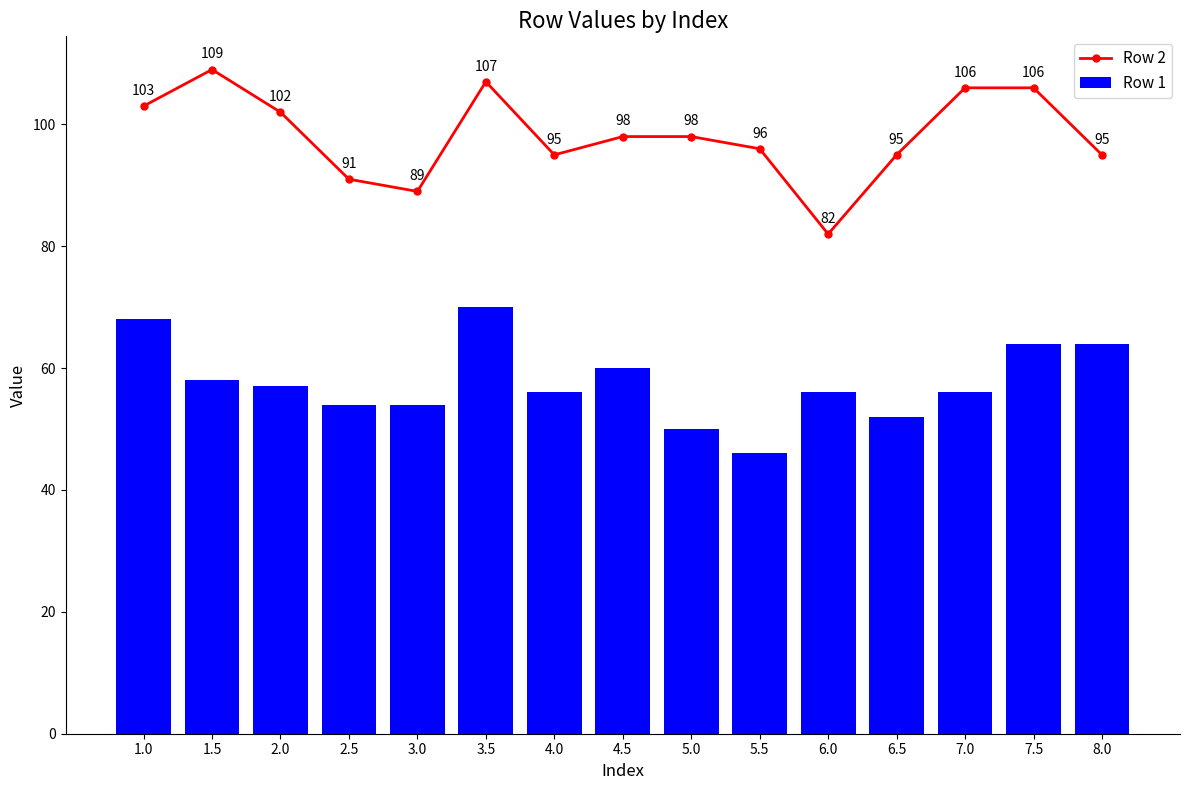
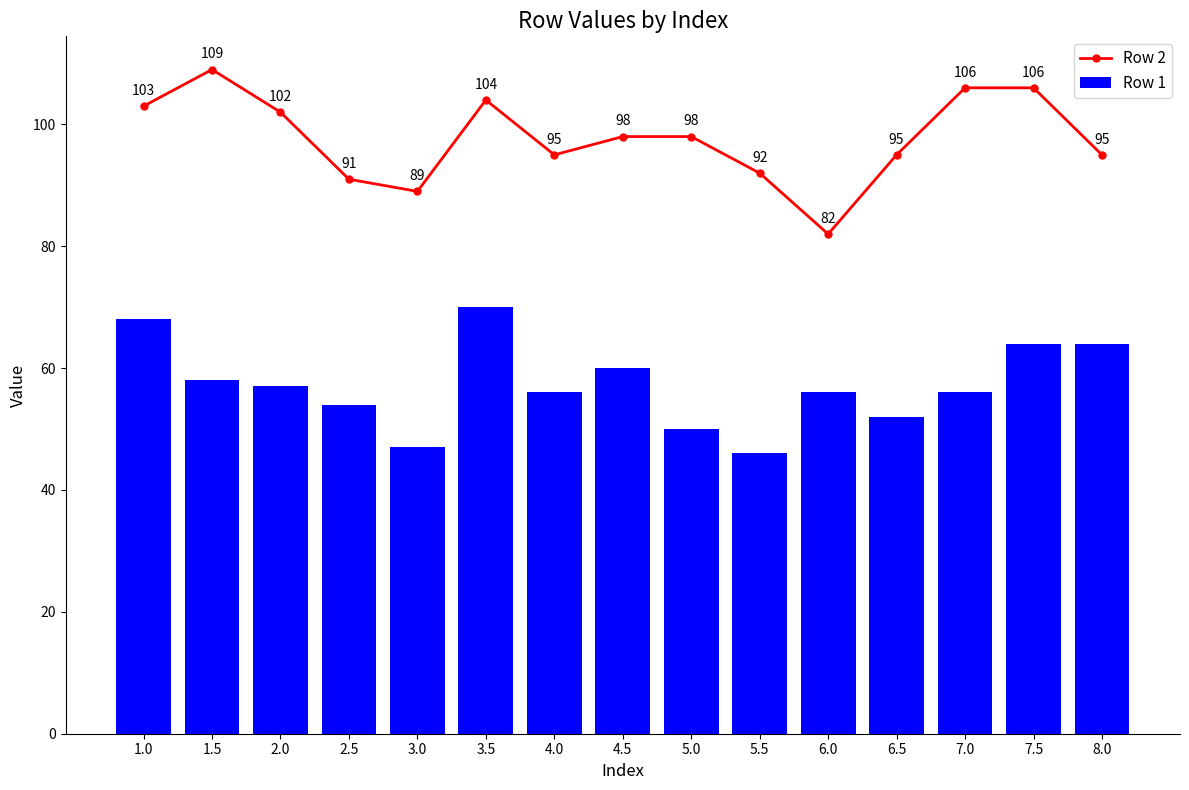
Row 1, 3.0: 54 -> 47
Row 2, 3.5: 107 -> 104
Row 2, 5.5: 96 -> 92
